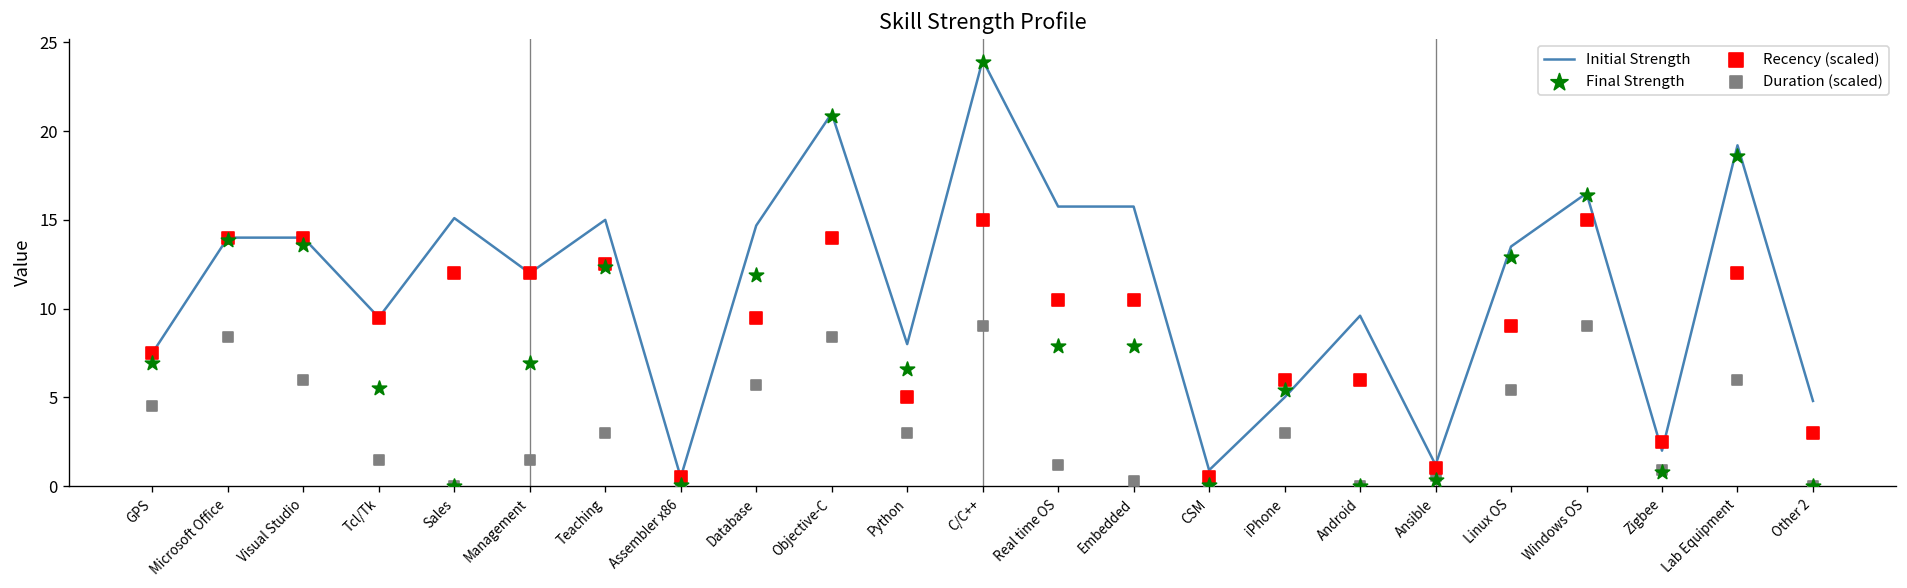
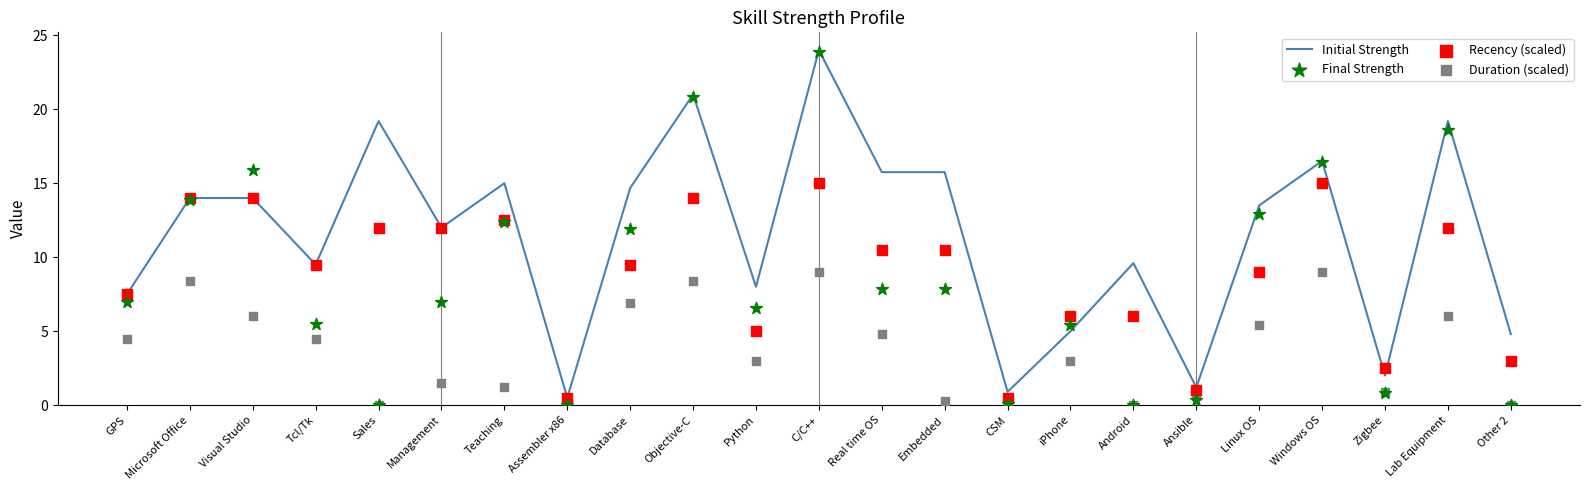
Final Strength, Visual Studio: 13.6 -> 15.9
Duration (scaled), Tcl/Tk: 1.5 -> 4.5
Initial Strength, Sales: 15.1 -> 19.2
Duration (scaled), Teaching: 3.0 -> 1.2
Duration (scaled), Database: 5.7 -> 6.9
Duration (scaled), Real time OS: 1.2 -> 4.8
